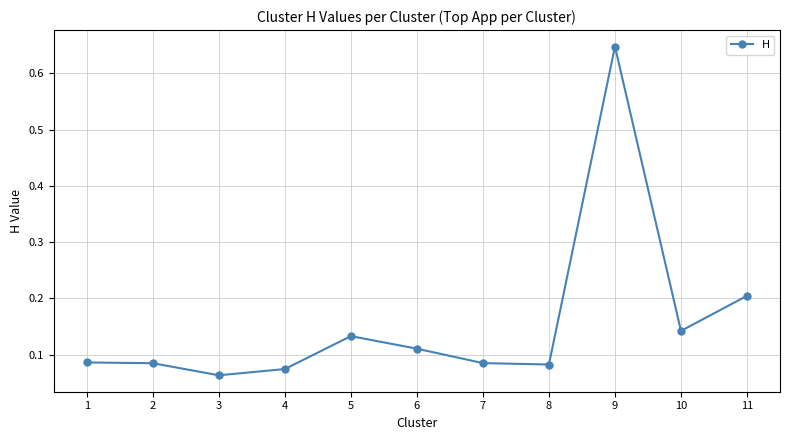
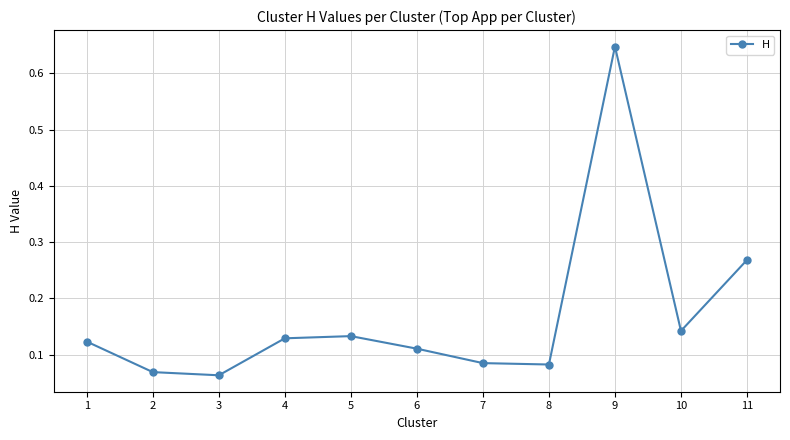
1: 0.09 -> 0.12
2: 0.08 -> 0.07
4: 0.07 -> 0.13
11: 0.20 -> 0.27
